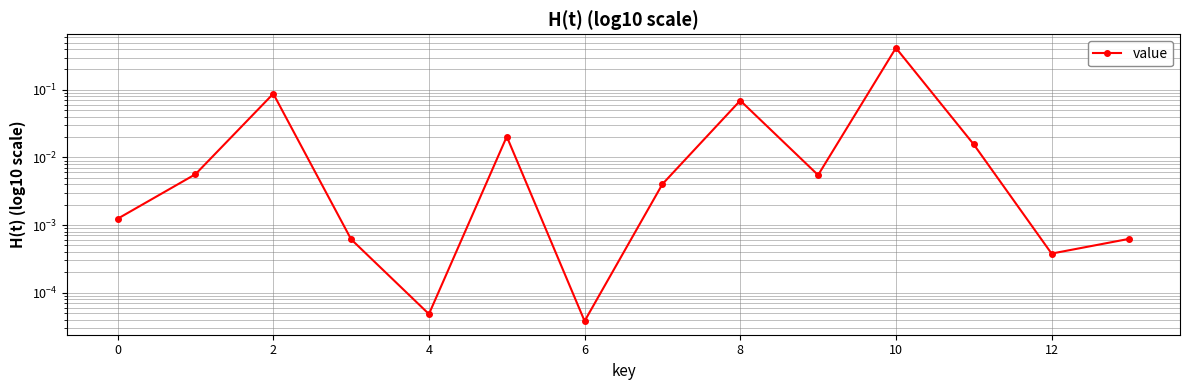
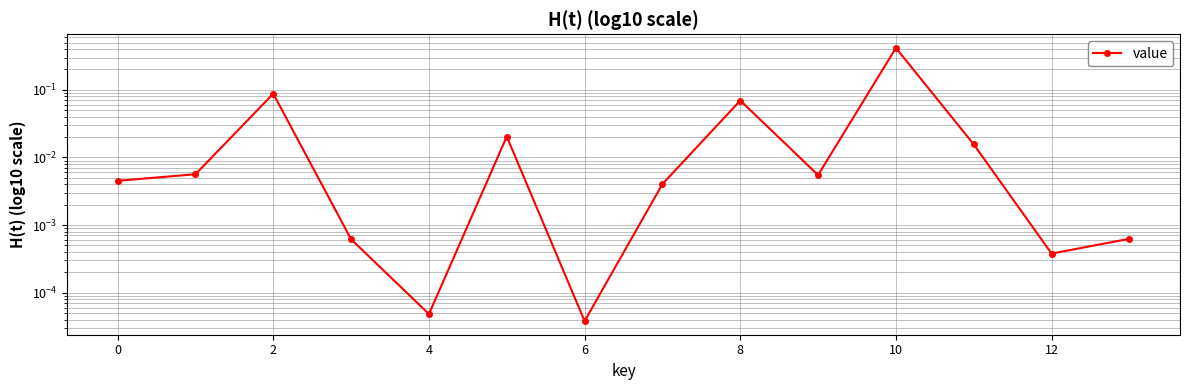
0: 0.0012 -> 0.005
